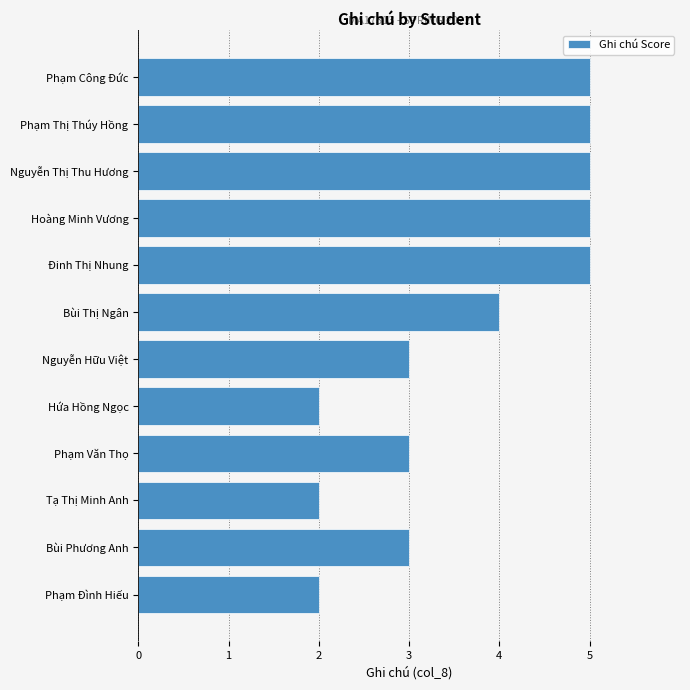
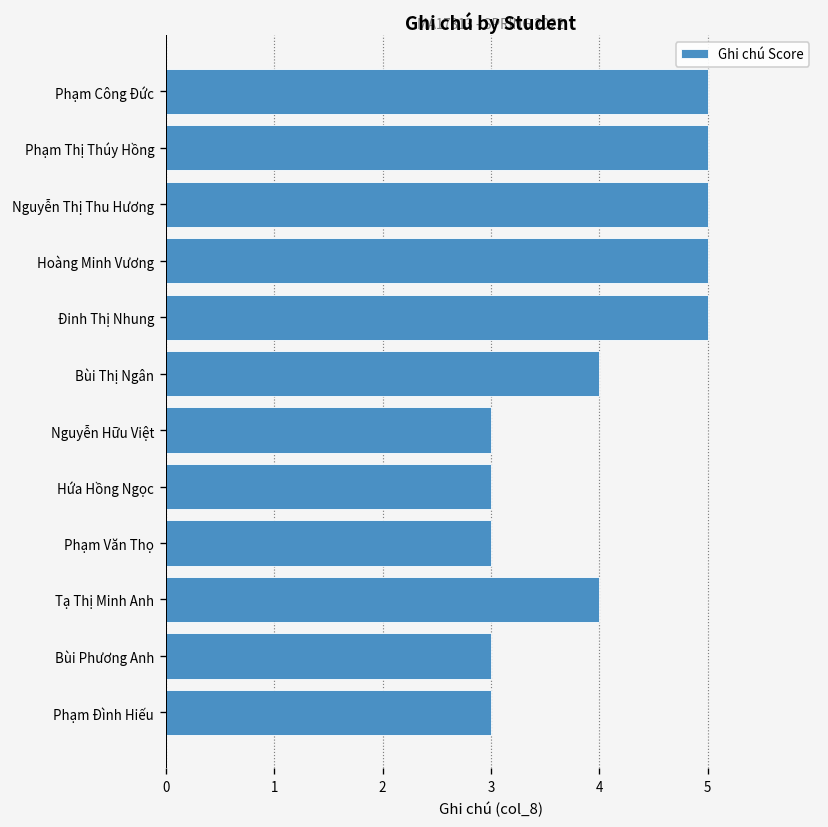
Hứa Hồng Ngọc: 2 -> 3
Tạ Thị Minh Anh: 2 -> 4
Phạm Đình Hiếu: 2 -> 3
